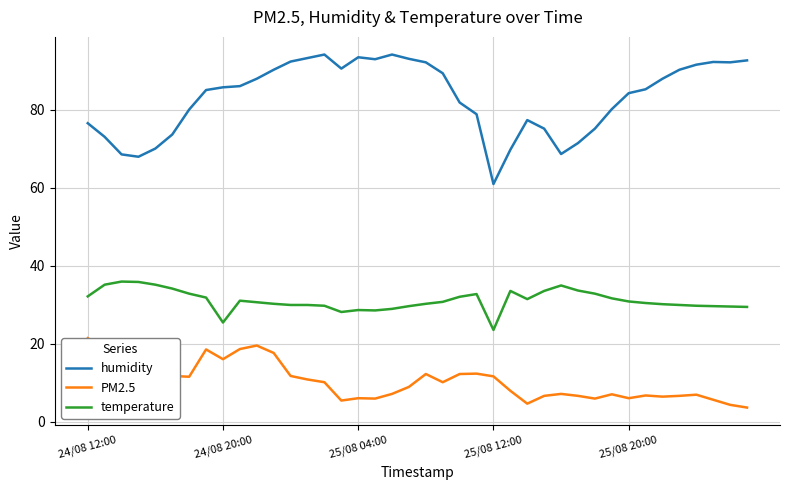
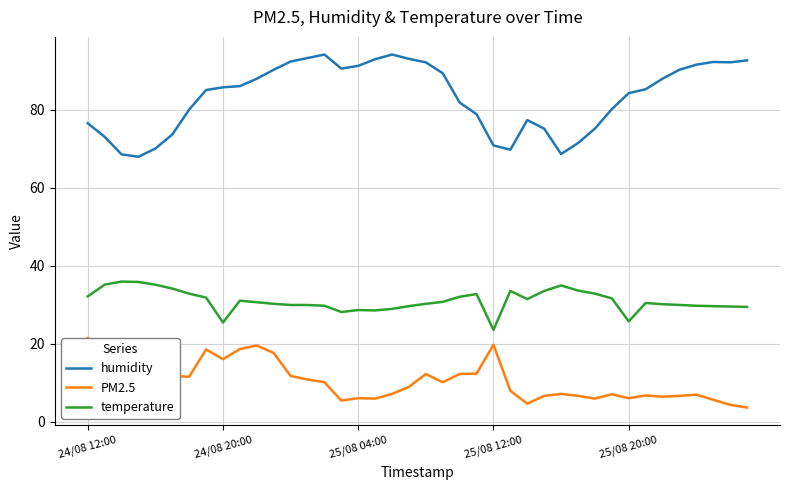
humidity, 25/08 04:00: 93 -> 91
humidity, 25/08 12:00: 61 -> 71
PM2.5, 25/08 12:00: 12 -> 20
temperature, 25/08 20:00: 31 -> 26
